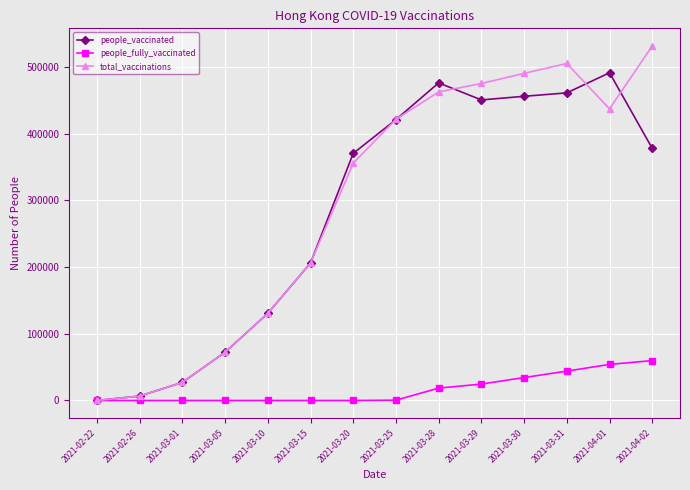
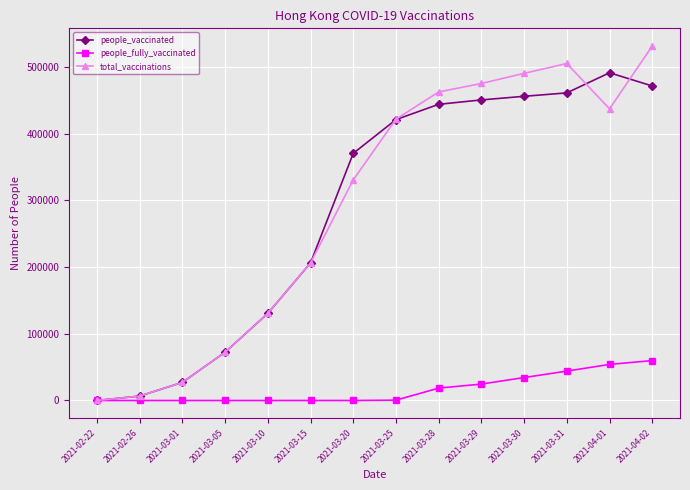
total_vaccinations, 2021-03-20: 360000 -> 330000
people_vaccinated, 2021-03-28: 480000 -> 440000
people_vaccinated, 2021-04-02: 380000 -> 470000
